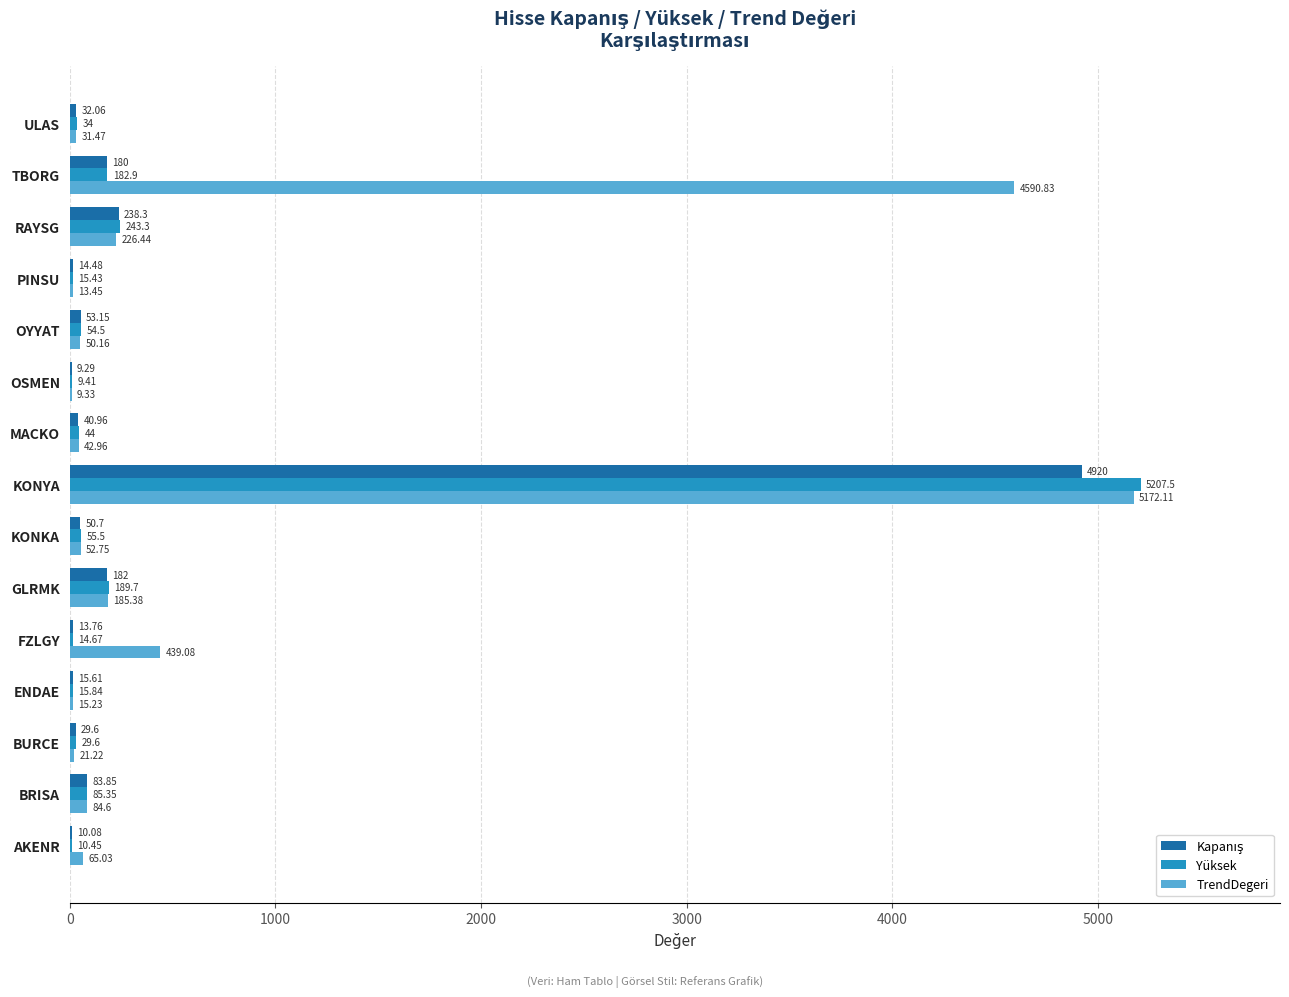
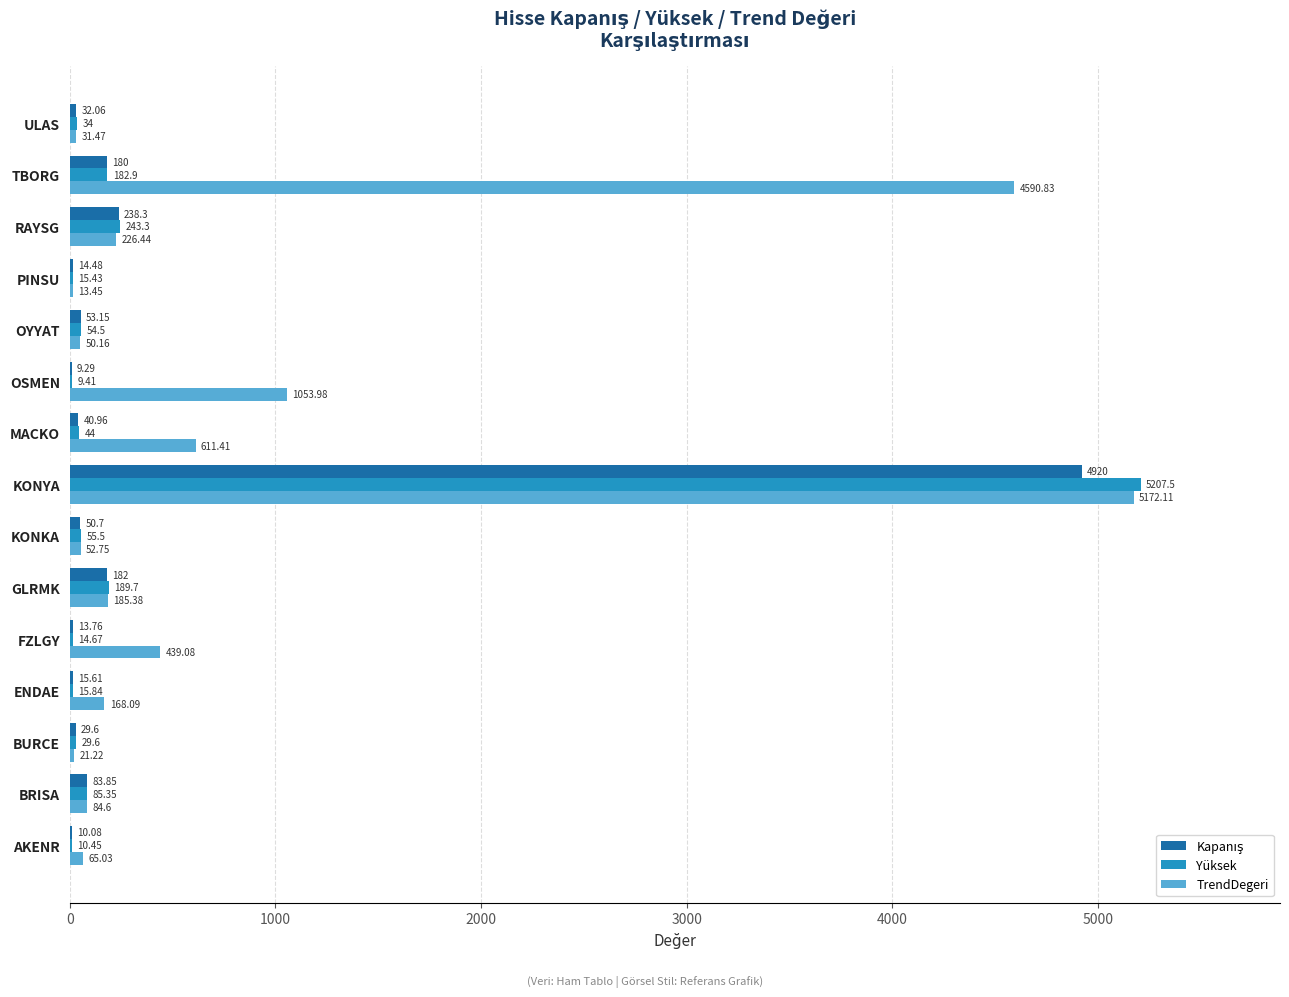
TrendDegeri, OSMEN: 9.33 -> 1053.98
TrendDegeri, MACKO: 42.96 -> 611.41
TrendDegeri, ENDAE: 15.23 -> 168.09
